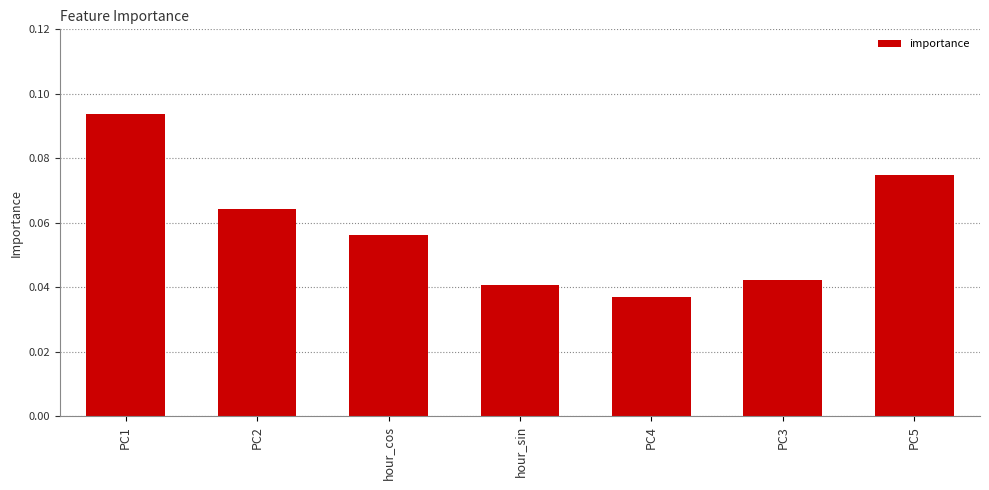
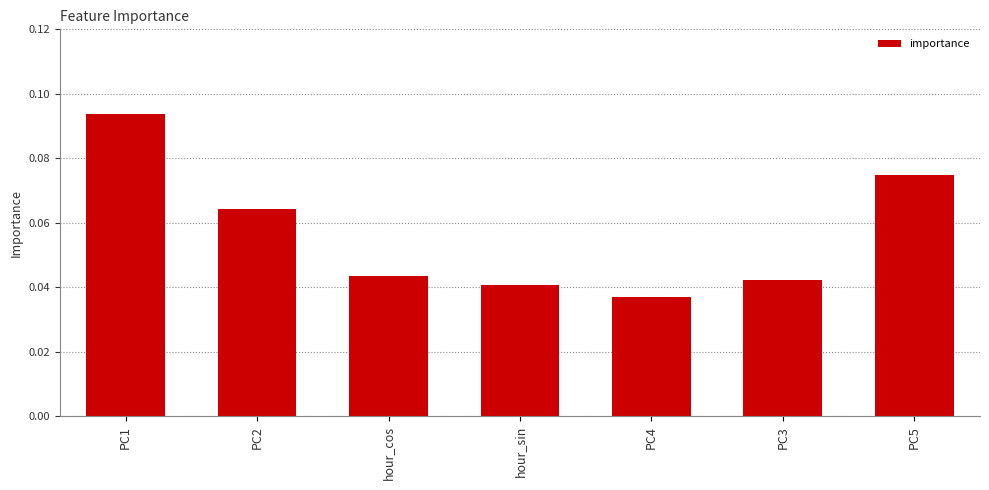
hour_cos: 0.056 -> 0.043
